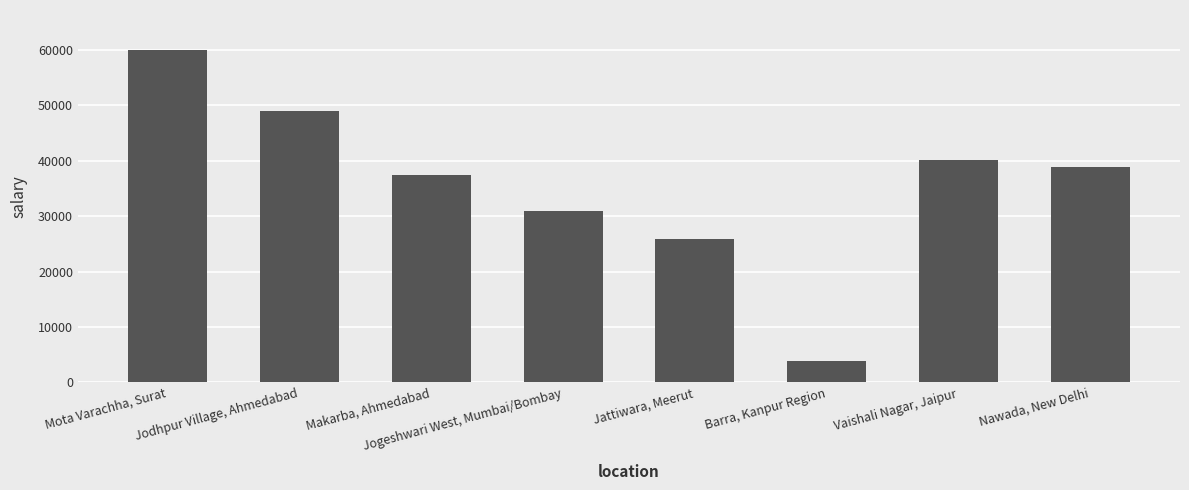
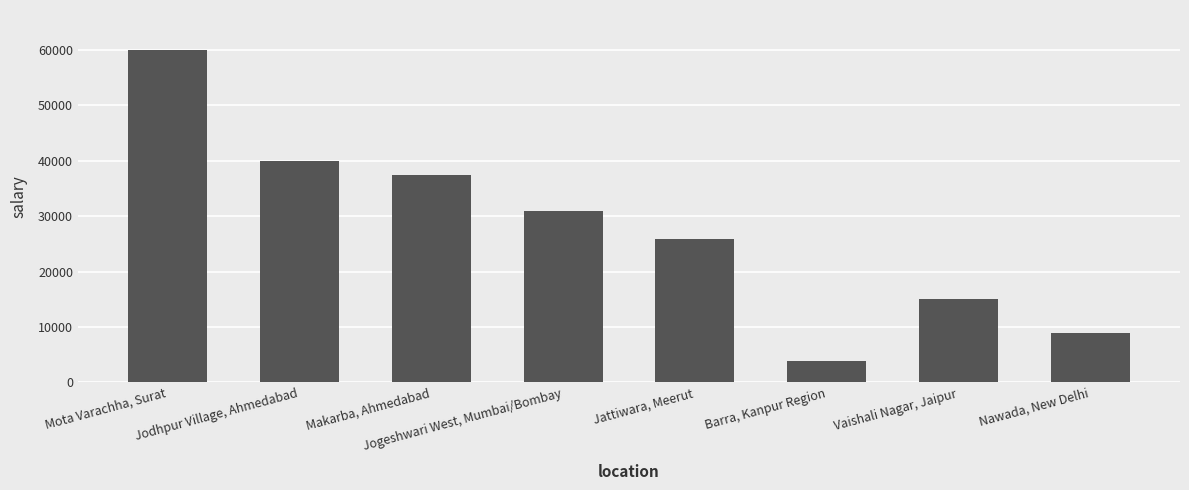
Jodhpur Village, Ahmedabad: 49000 -> 40000
Vaishali Nagar, Jaipur: 40000 -> 15000
Nawada, New Delhi: 39000 -> 9000
